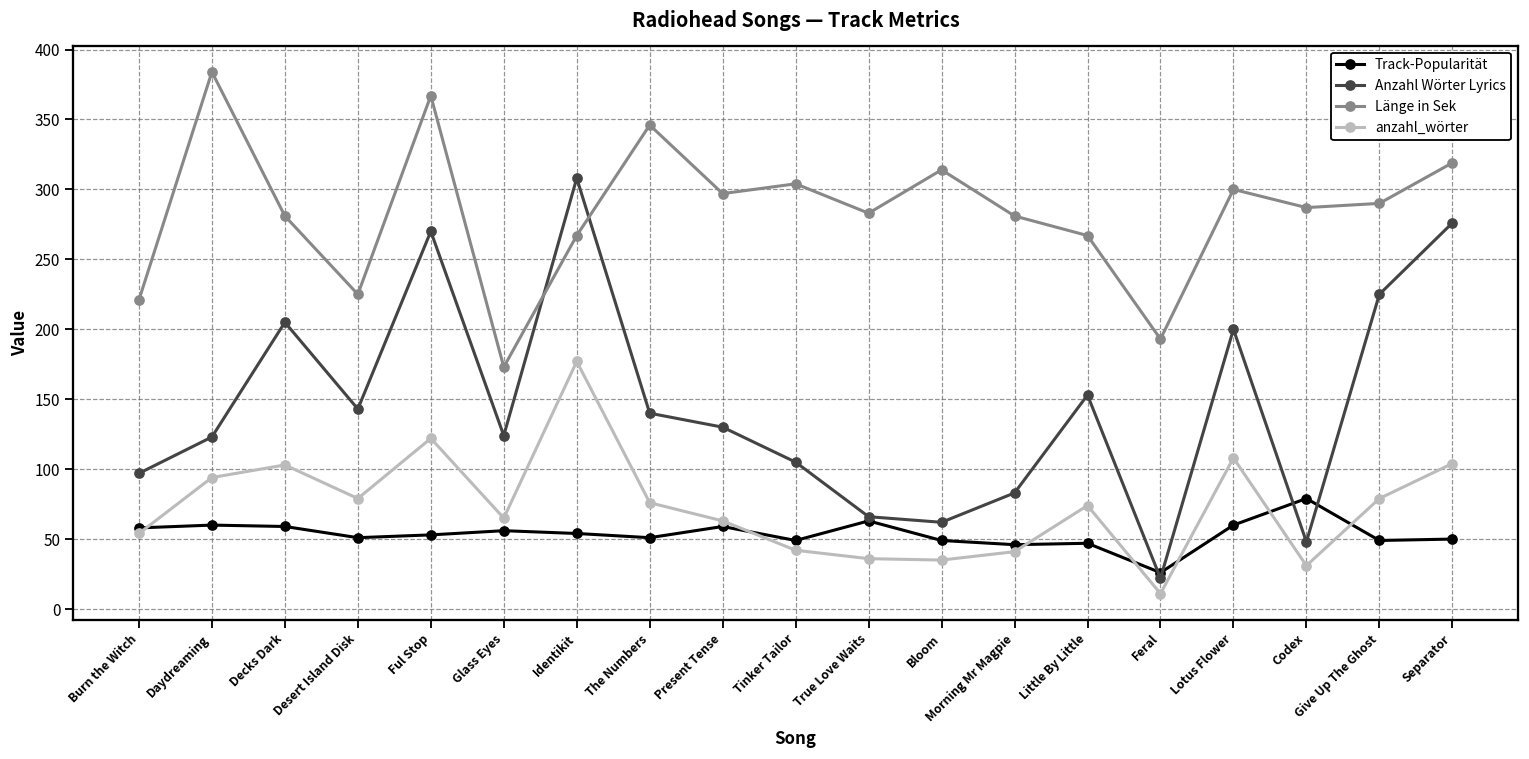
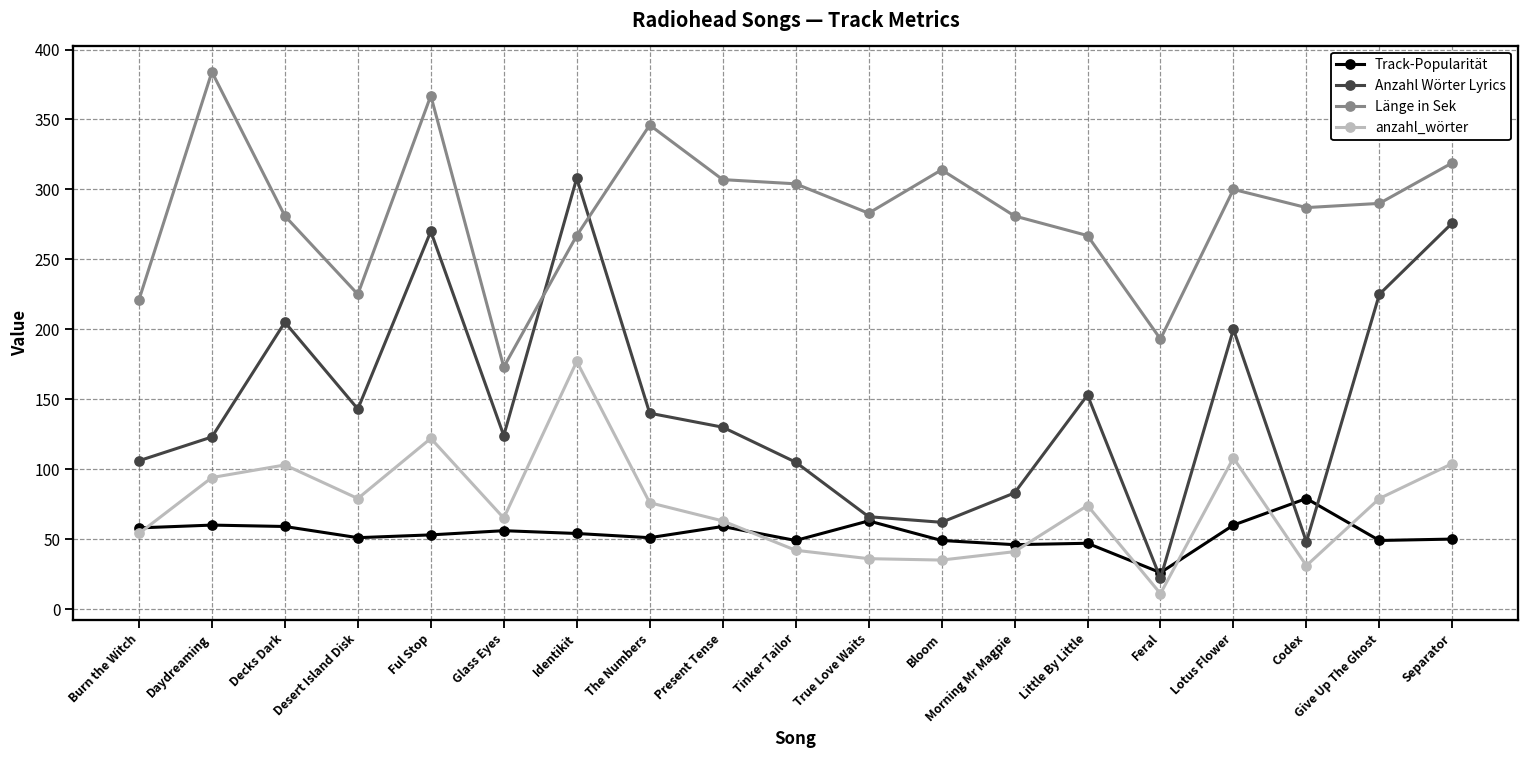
Anzahl Wörter Lyrics, Burn the Witch: 97 -> 106
Länge in Sek, Present Tense: 297 -> 307
